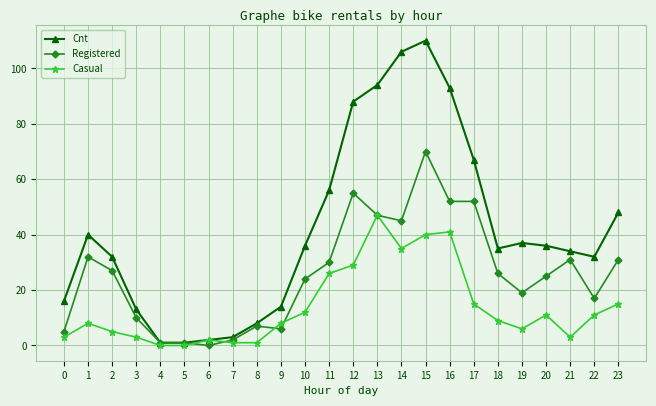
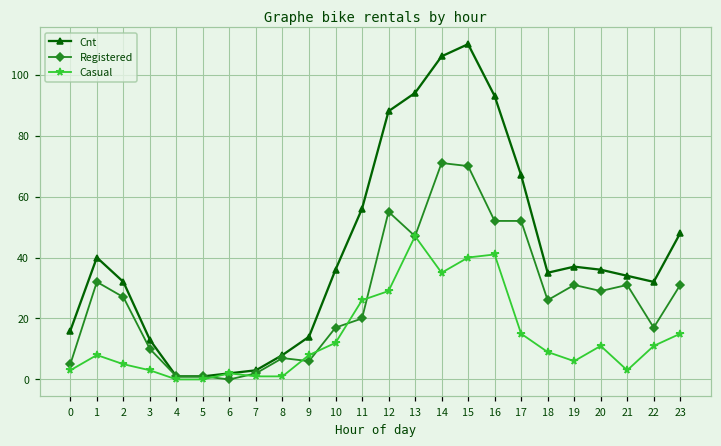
Registered, 10: 24 -> 17
Registered, 11: 30 -> 20
Registered, 14: 45 -> 71
Registered, 19: 19 -> 31
Registered, 20: 25 -> 29
